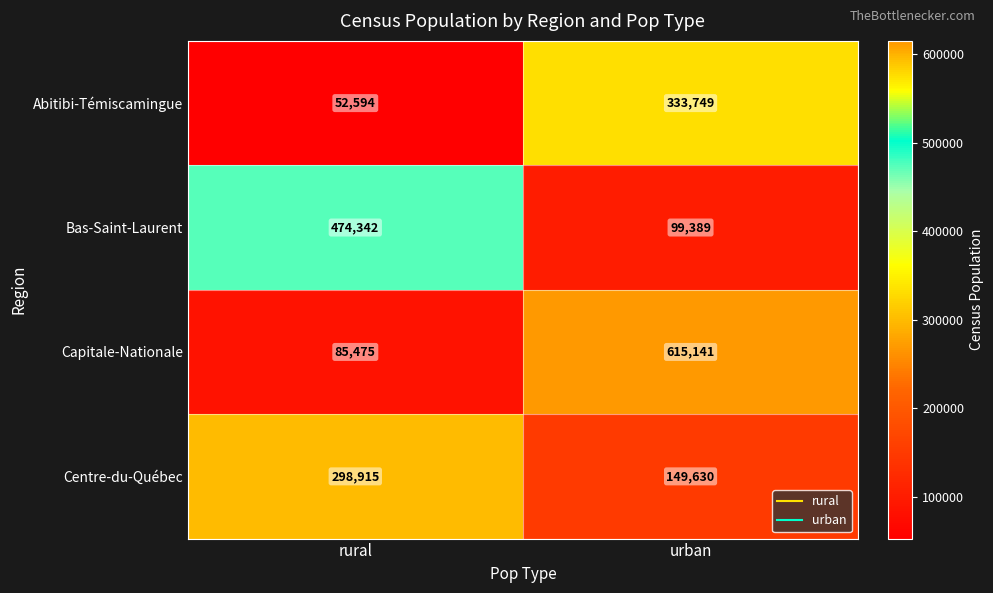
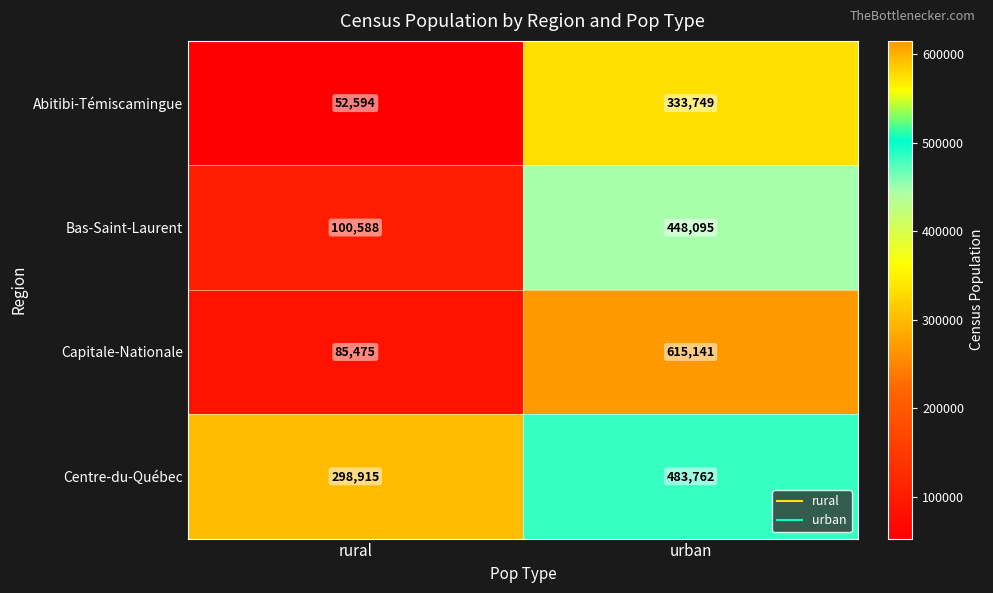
Bas-Saint-Laurent, rural: 474,342 -> 100,588
Bas-Saint-Laurent, urban: 99,389 -> 448,095
Centre-du-Québec, urban: 149,630 -> 483,762
